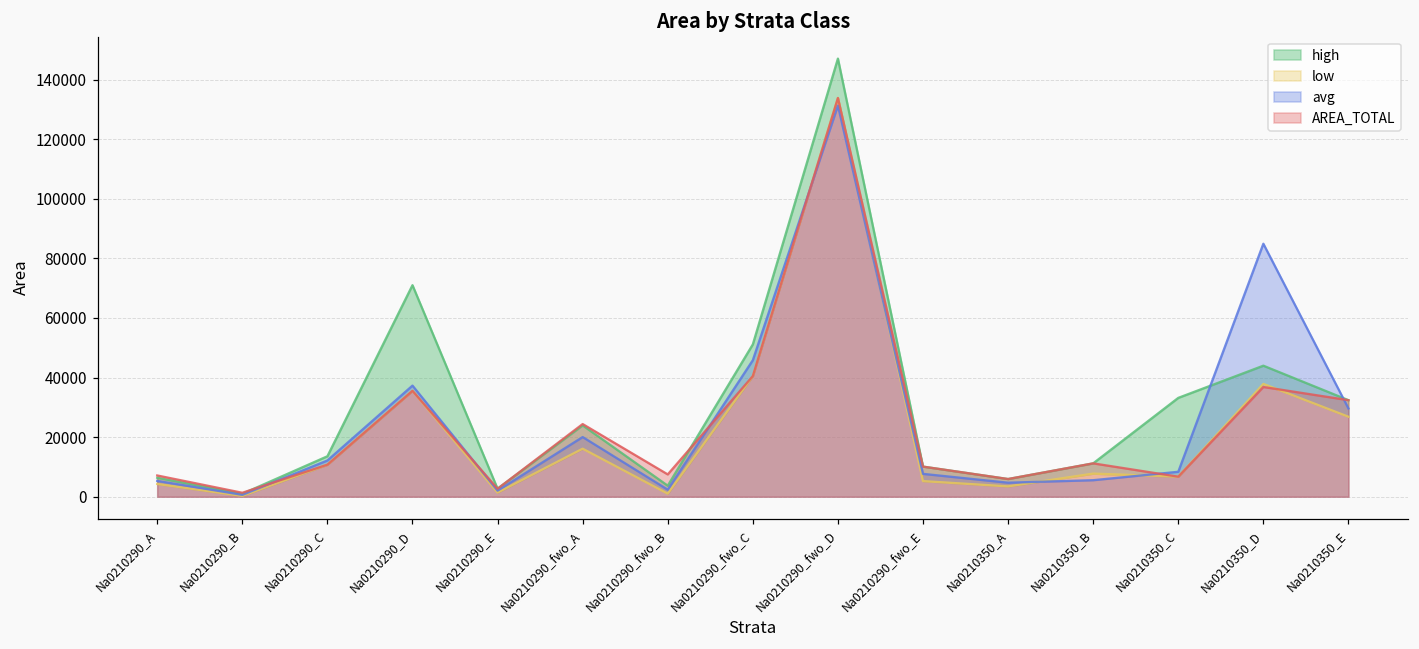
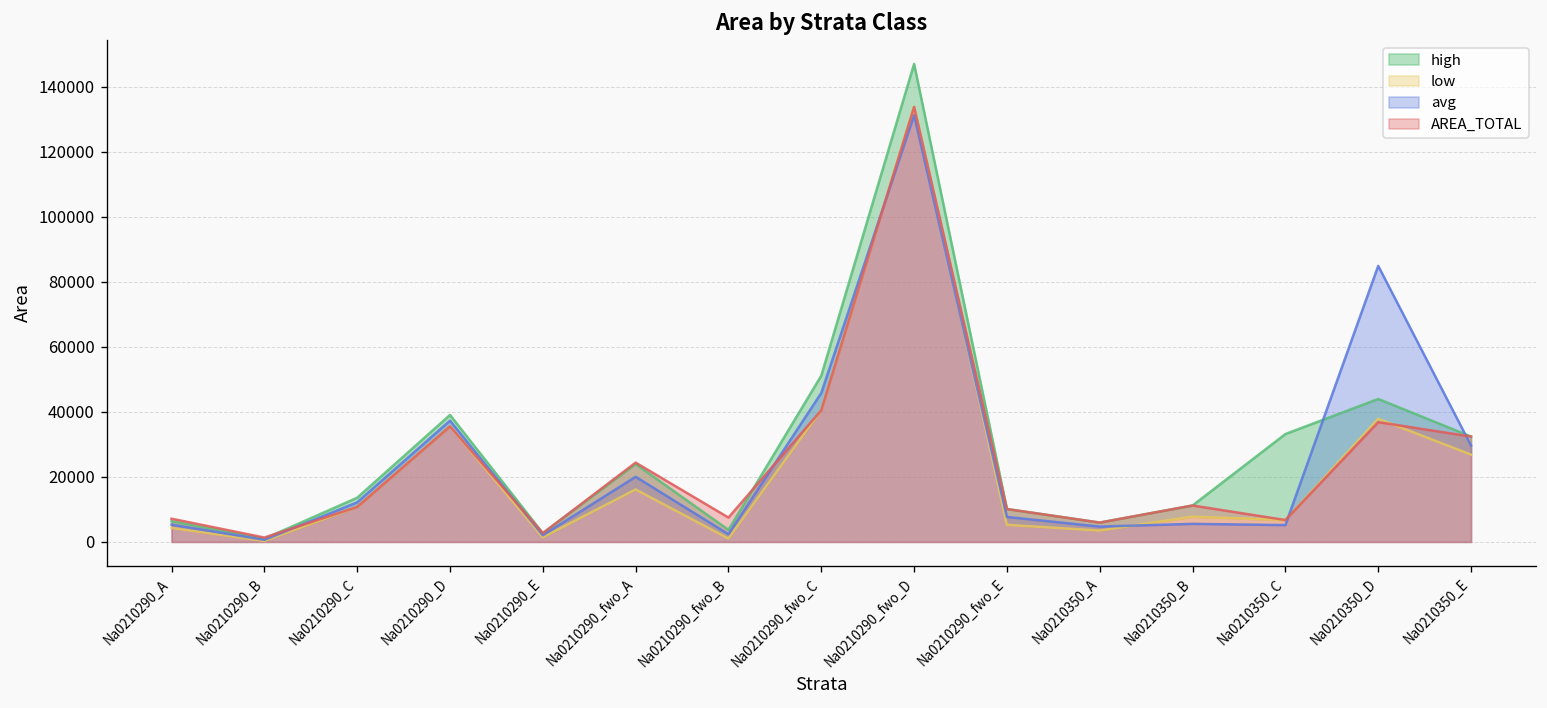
high, Na0210290_D: 71000 -> 39000
avg, Na0210350_C: 8000 -> 5000
